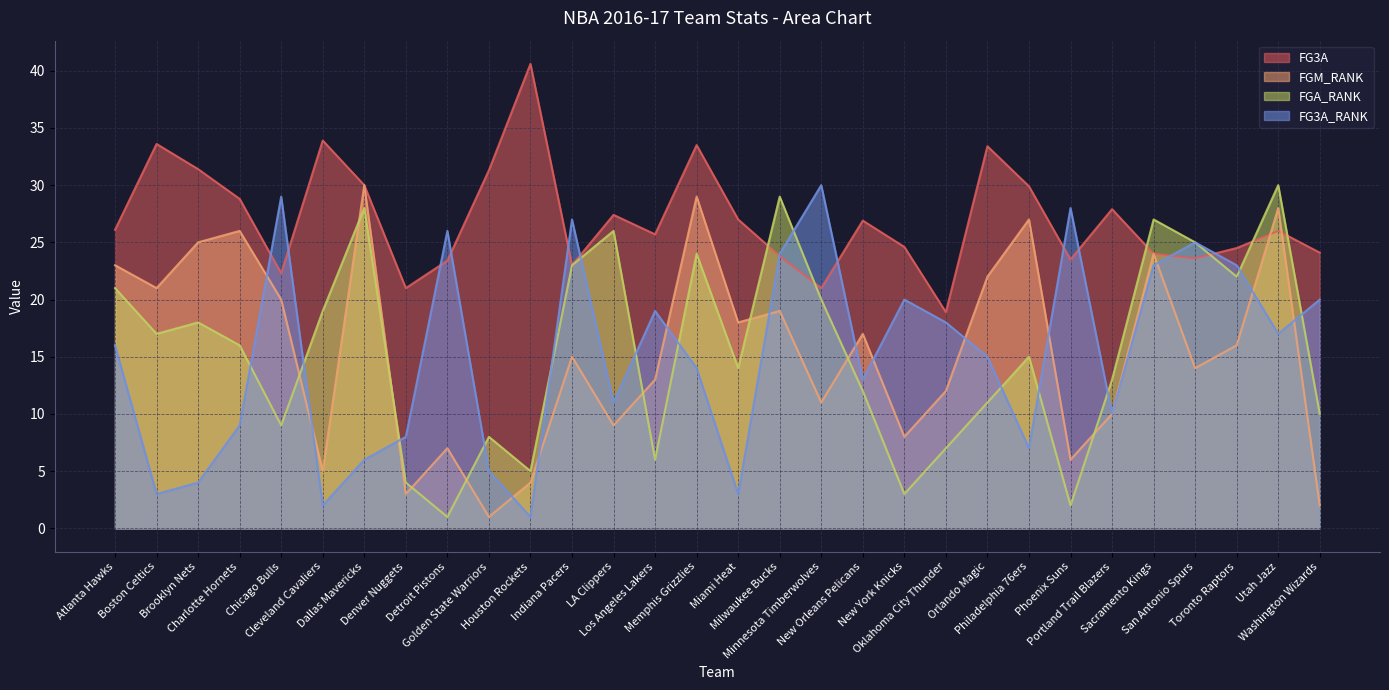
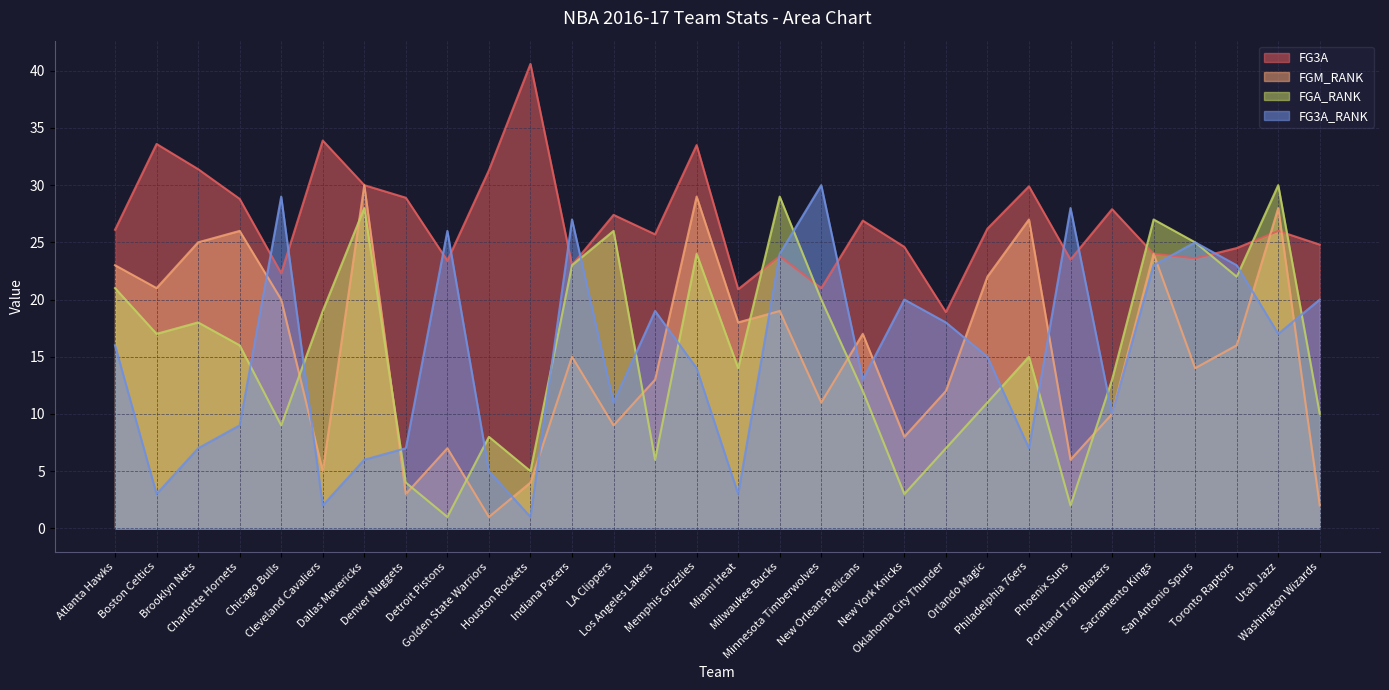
FG3A_RANK, Brooklyn Nets: 4 -> 7
FG3A, Denver Nuggets: 21.0 -> 28.9
FG3A_RANK, Denver Nuggets: 8 -> 7
FG3A, Miami Heat: 27.0 -> 20.9
FG3A, Orlando Magic: 33.4 -> 26.2
FG3A, Washington Wizards: 24.1 -> 24.8
